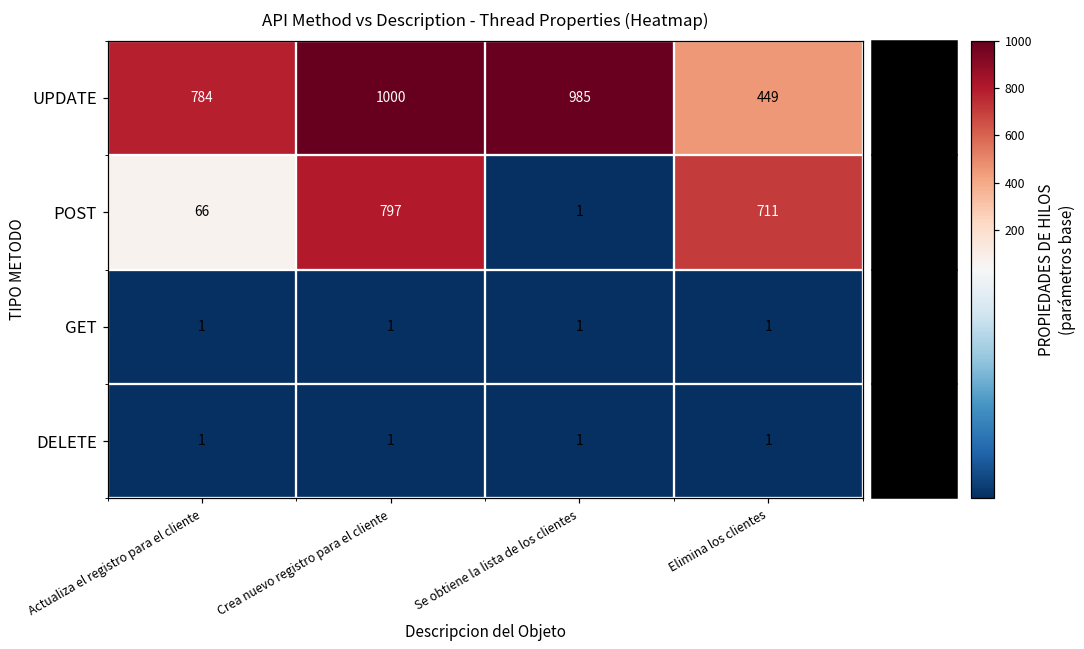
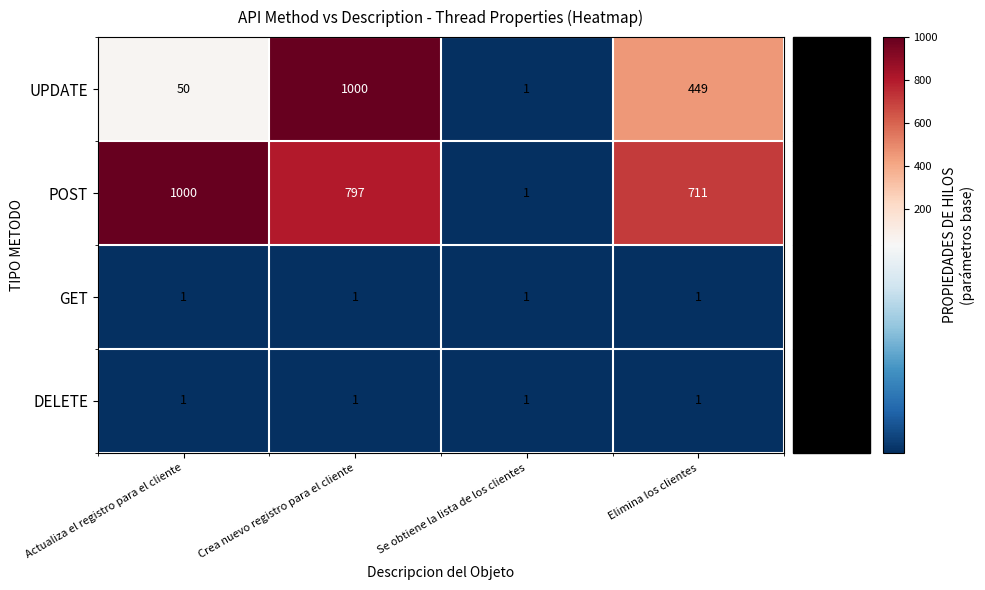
UPDATE, Actualiza el registro para el cliente: 784 -> 50
UPDATE, Se obtiene la lista de los clientes: 985 -> 1
POST, Actualiza el registro para el cliente: 66 -> 1000
